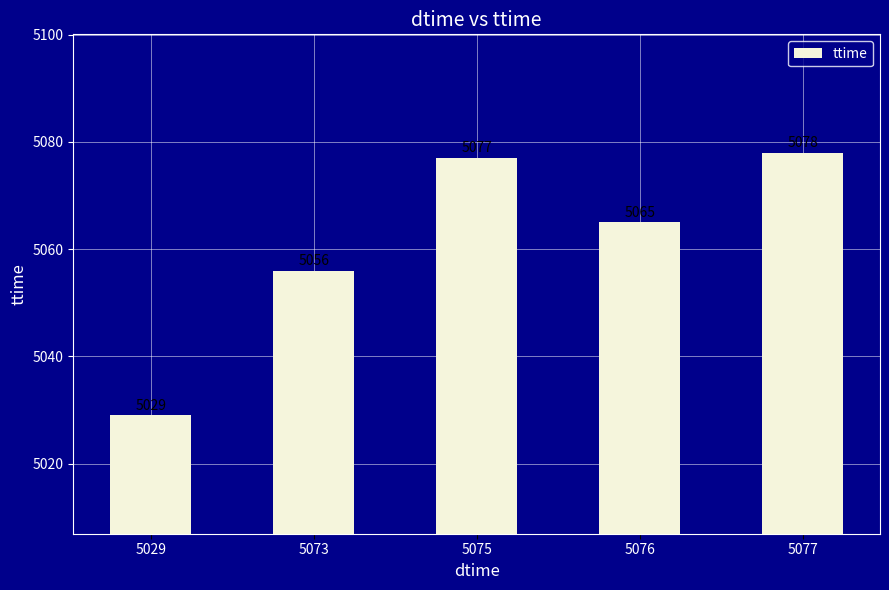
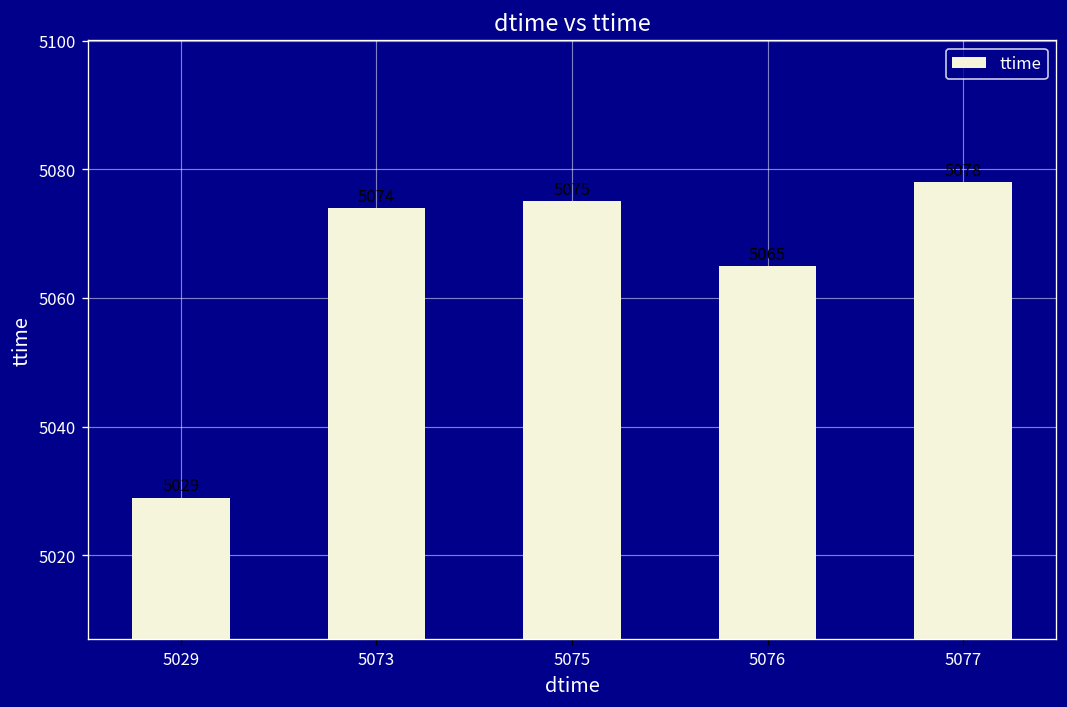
5073: 5056 -> 5074
5075: 5077 -> 5075
